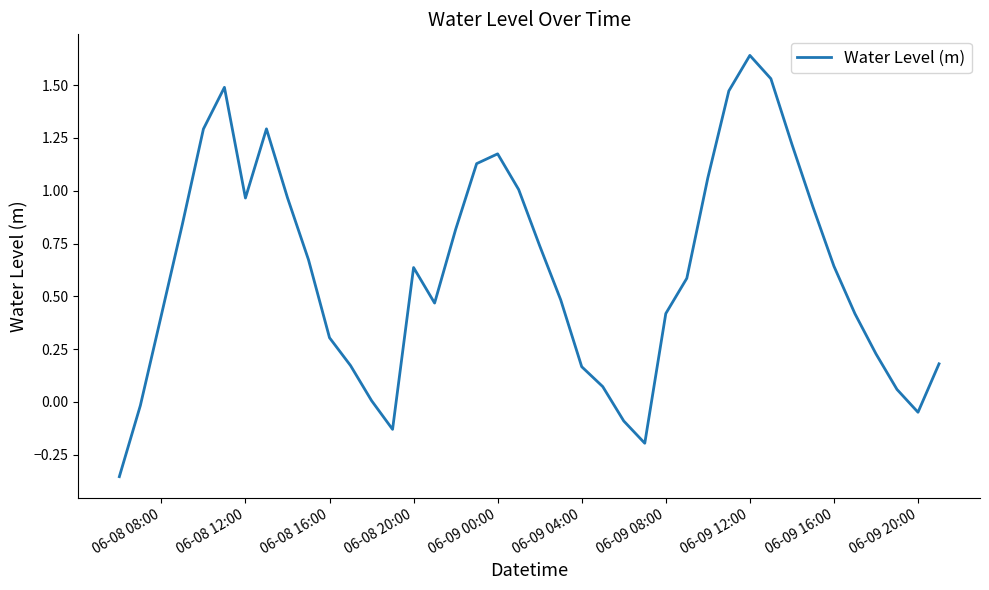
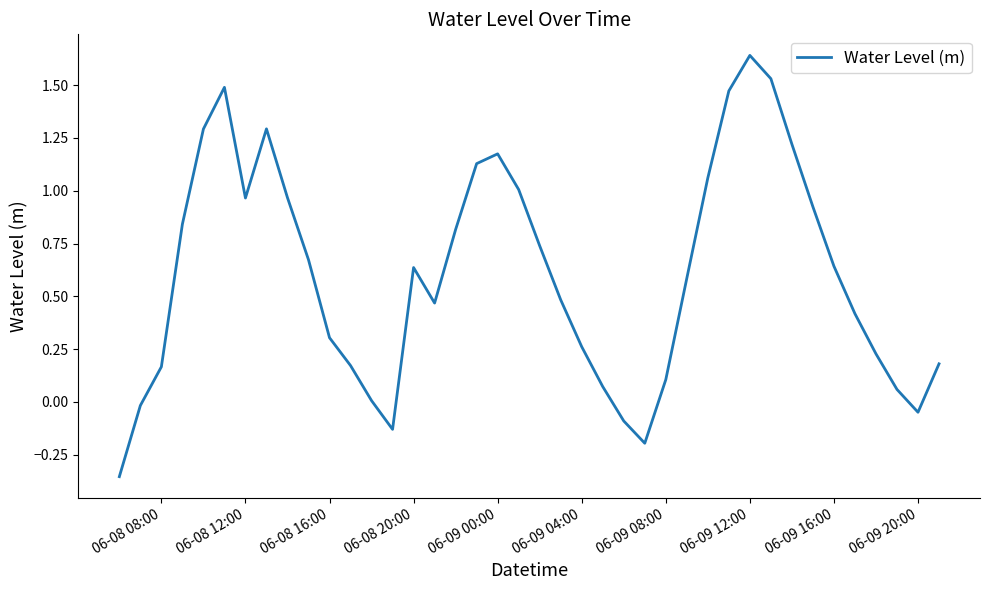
06-08 08:00: 0.41 -> 0.17
06-09 04:00: 0.17 -> 0.26
06-09 08:00: 0.42 -> 0.11
